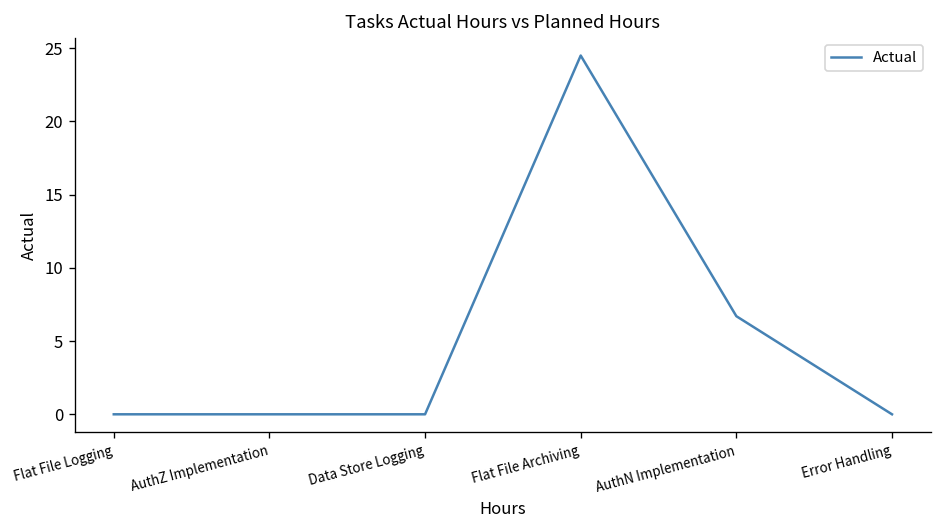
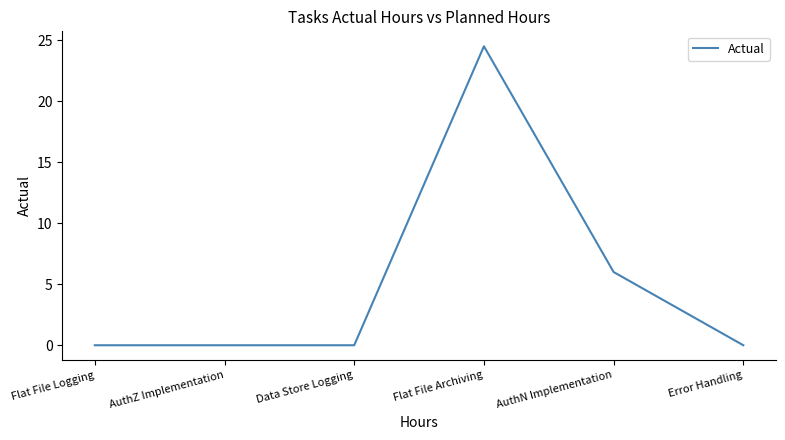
AuthN Implementation: 6.7 -> 6.0
